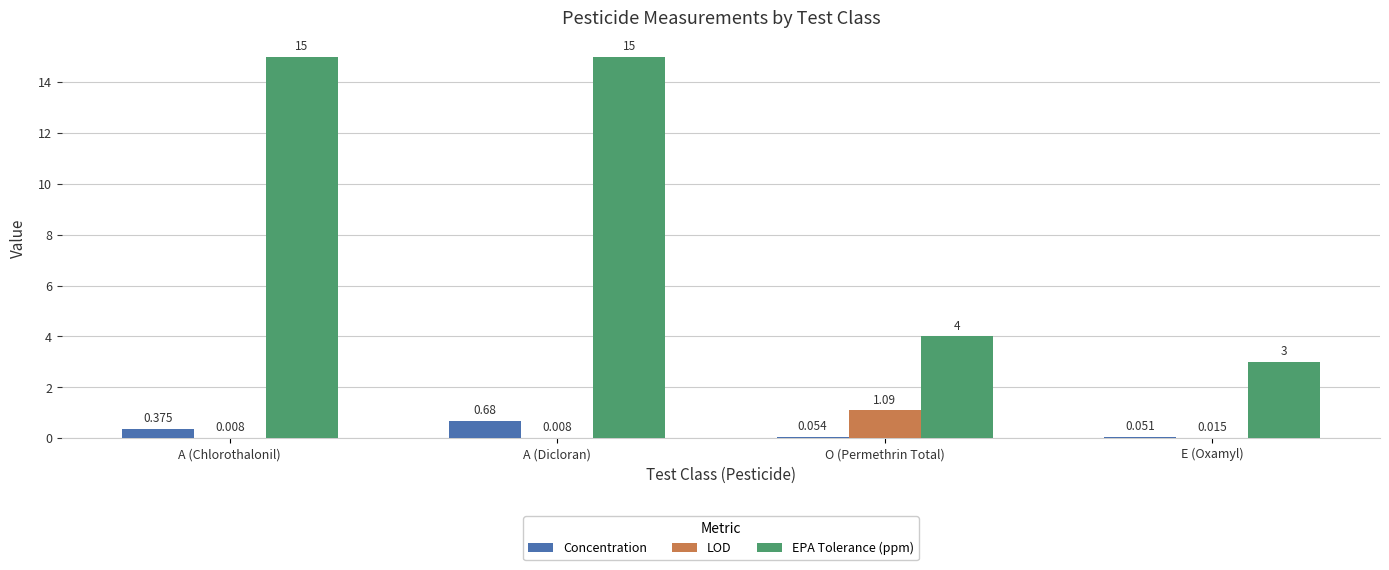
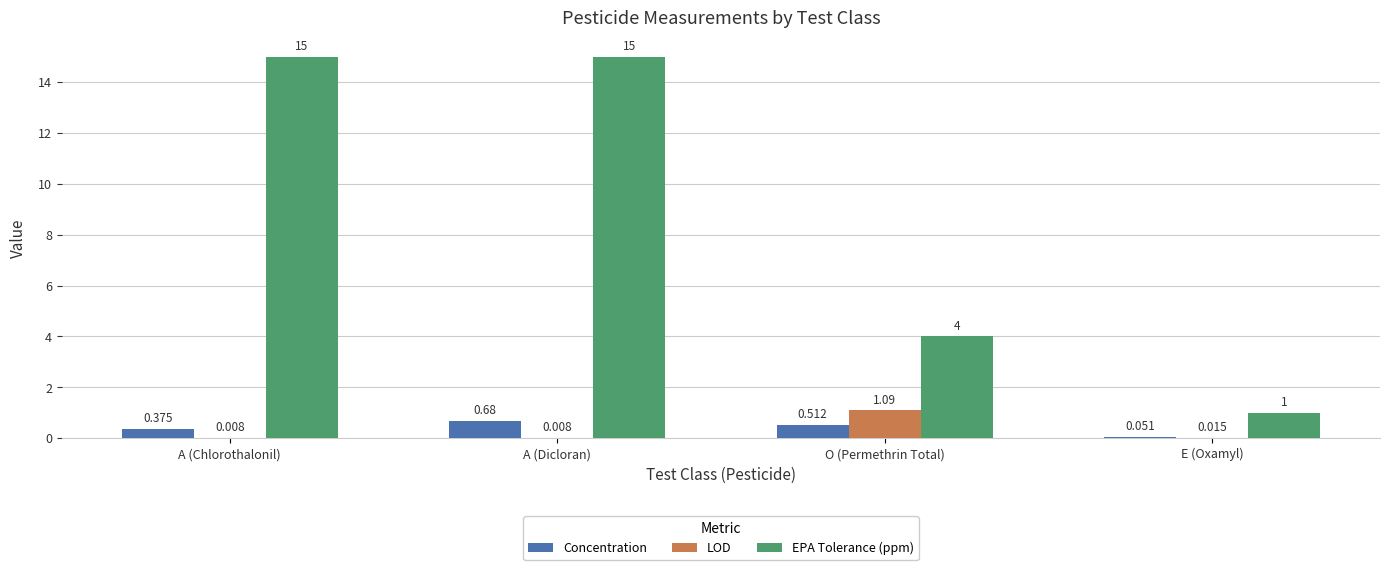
Concentration, O (Permethrin Total): 0.054 -> 0.512
EPA Tolerance (ppm), E (Oxamyl): 3 -> 1
